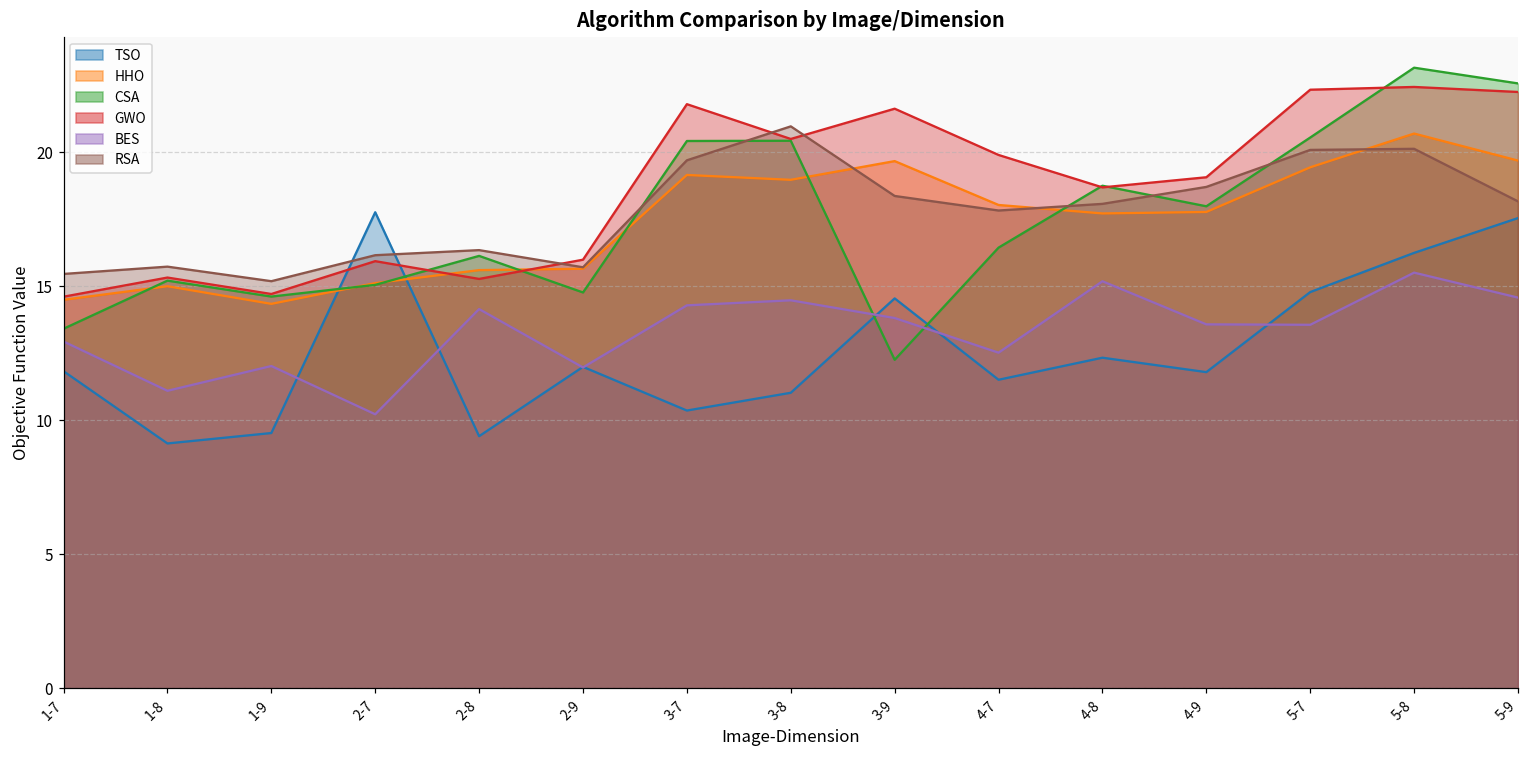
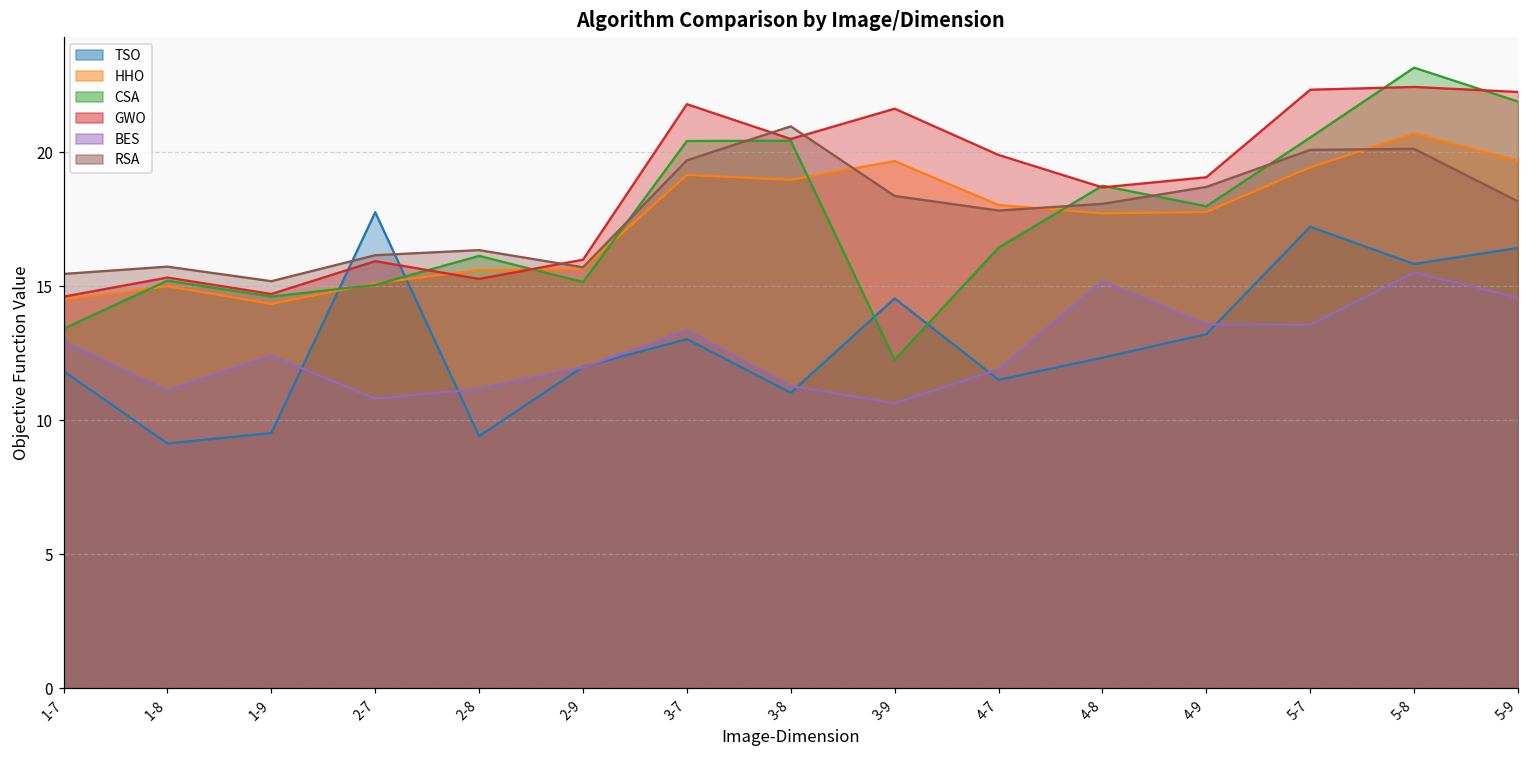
BES, 1-9: 12.0 -> 12.4
BES, 2-7: 10.2 -> 10.8
BES, 2-8: 14.1 -> 11.2
CSA, 2-9: 14.8 -> 15.2
TSO, 3-7: 10.4 -> 13.0
BES, 3-7: 14.3 -> 13.3
BES, 3-8: 14.5 -> 11.3
BES, 3-9: 13.8 -> 10.6
BES, 4-7: 12.5 -> 11.9
TSO, 4-9: 11.8 -> 13.2
TSO, 5-7: 14.8 -> 17.2
TSO, 5-8: 16.2 -> 15.8
TSO, 5-9: 17.5 -> 16.4
CSA, 5-9: 22.6 -> 21.9
